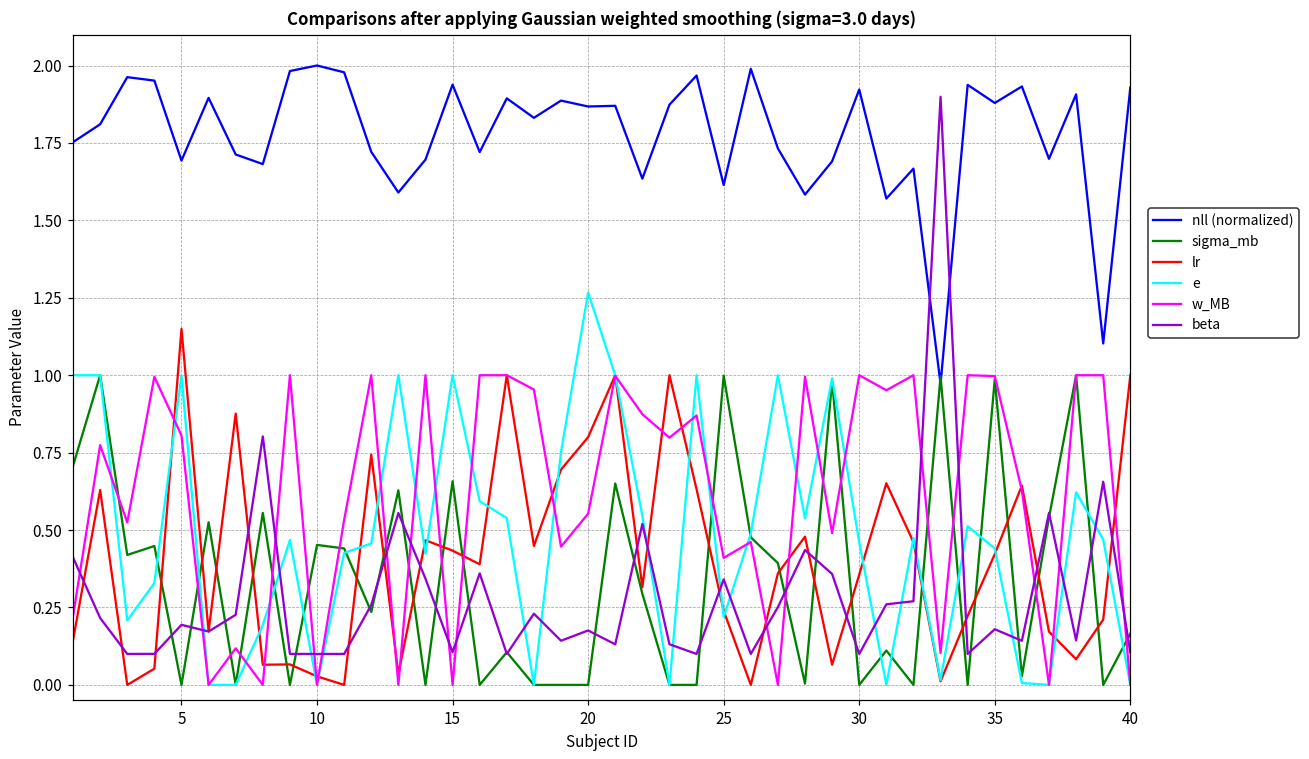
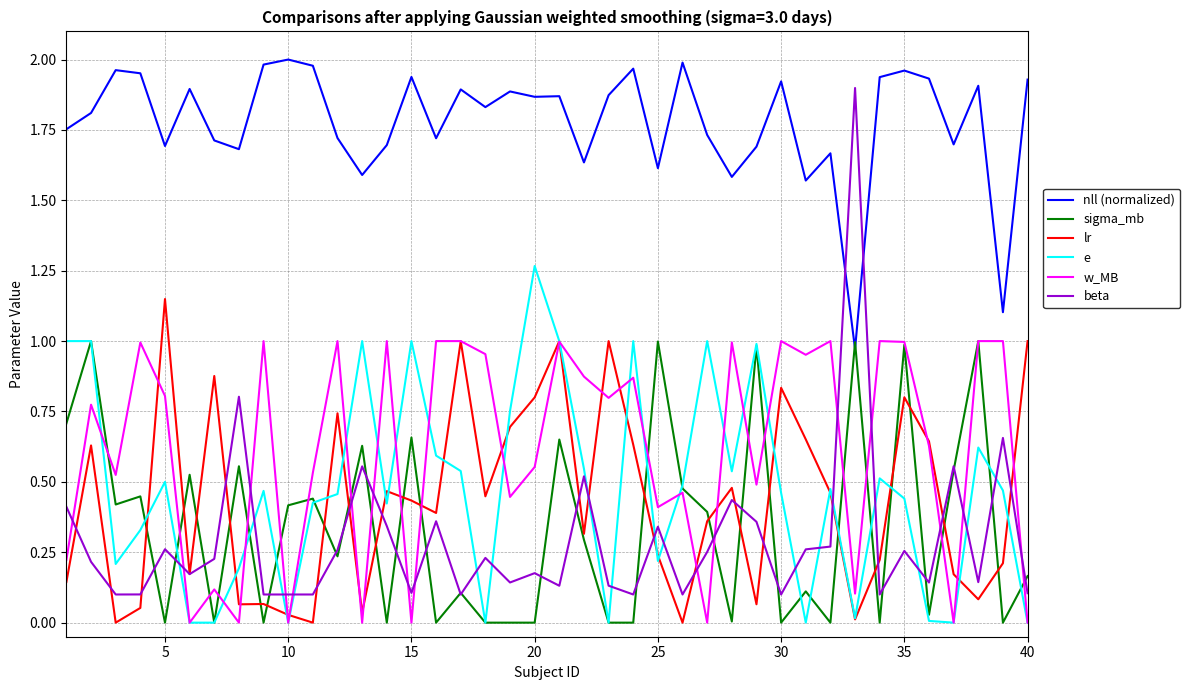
e, 5: 1.0 -> 0.5
beta, 5: 0.19 -> 0.26
sigma_mb, 10: 0.45 -> 0.42
lr, 30: 0.36 -> 0.83
nll (normalized), 35: 1.88 -> 1.96
lr, 35: 0.42 -> 0.80
beta, 35: 0.18 -> 0.25
